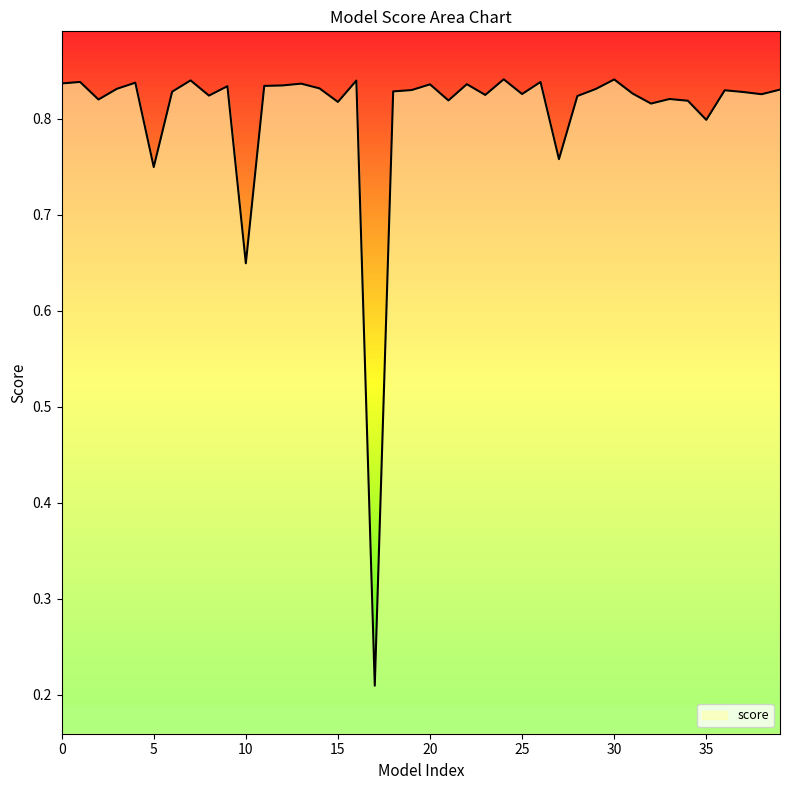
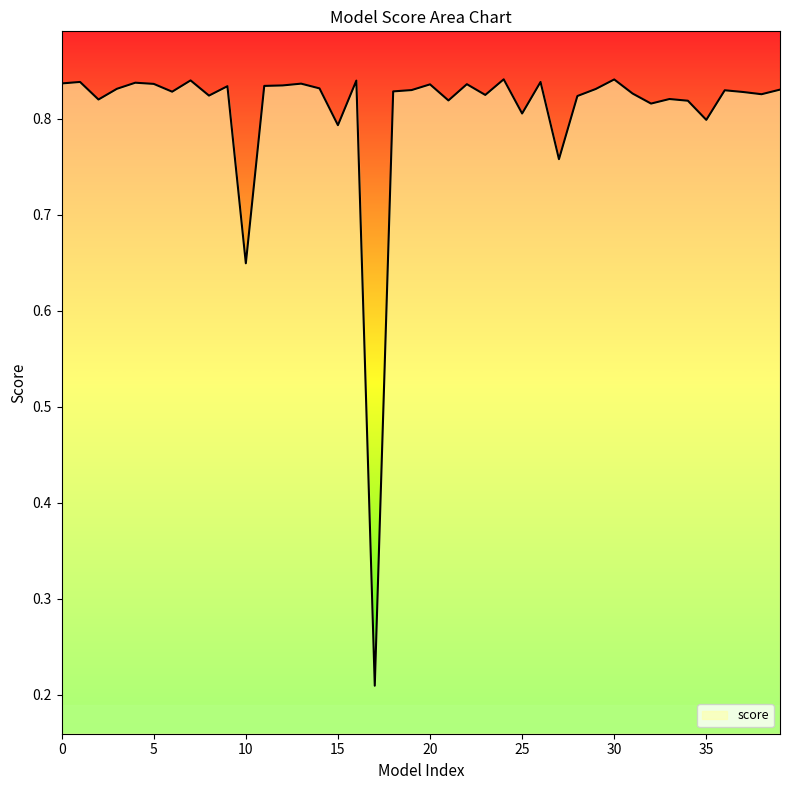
5: 0.75 -> 0.84
15: 0.82 -> 0.79
25: 0.83 -> 0.81
